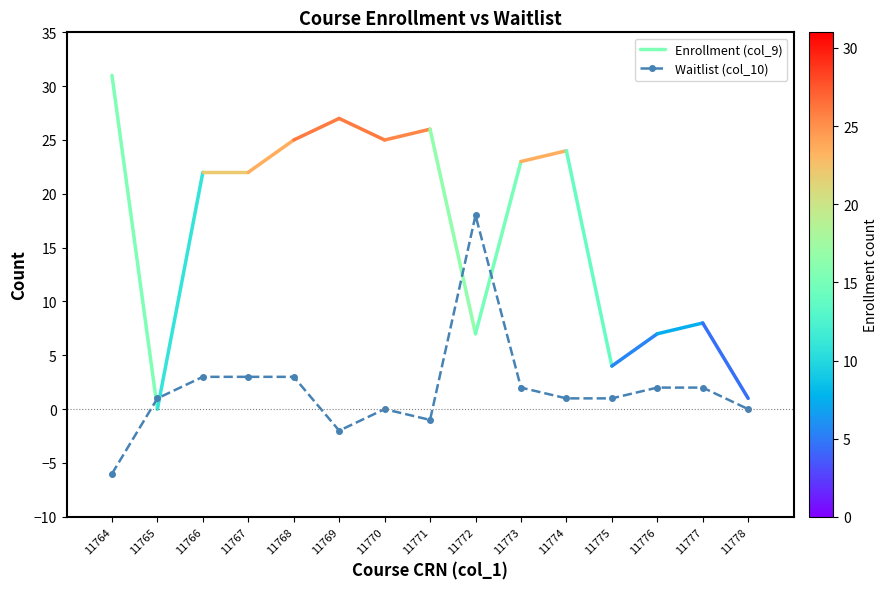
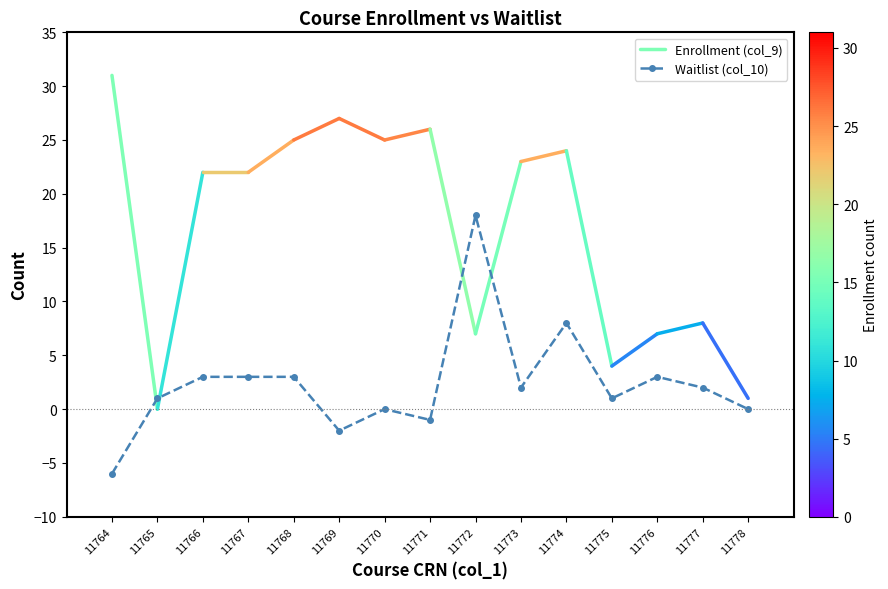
Waitlist (col_10), 11774: 1 -> 8
Waitlist (col_10), 11776: 2 -> 3
